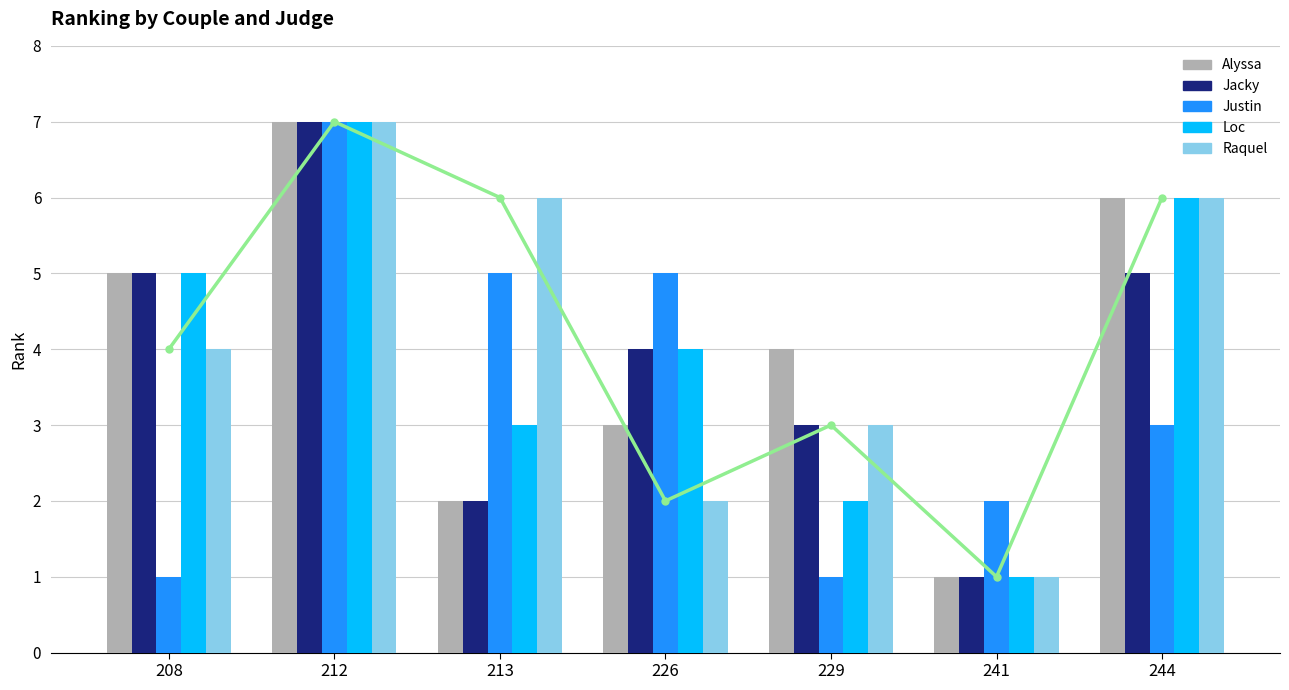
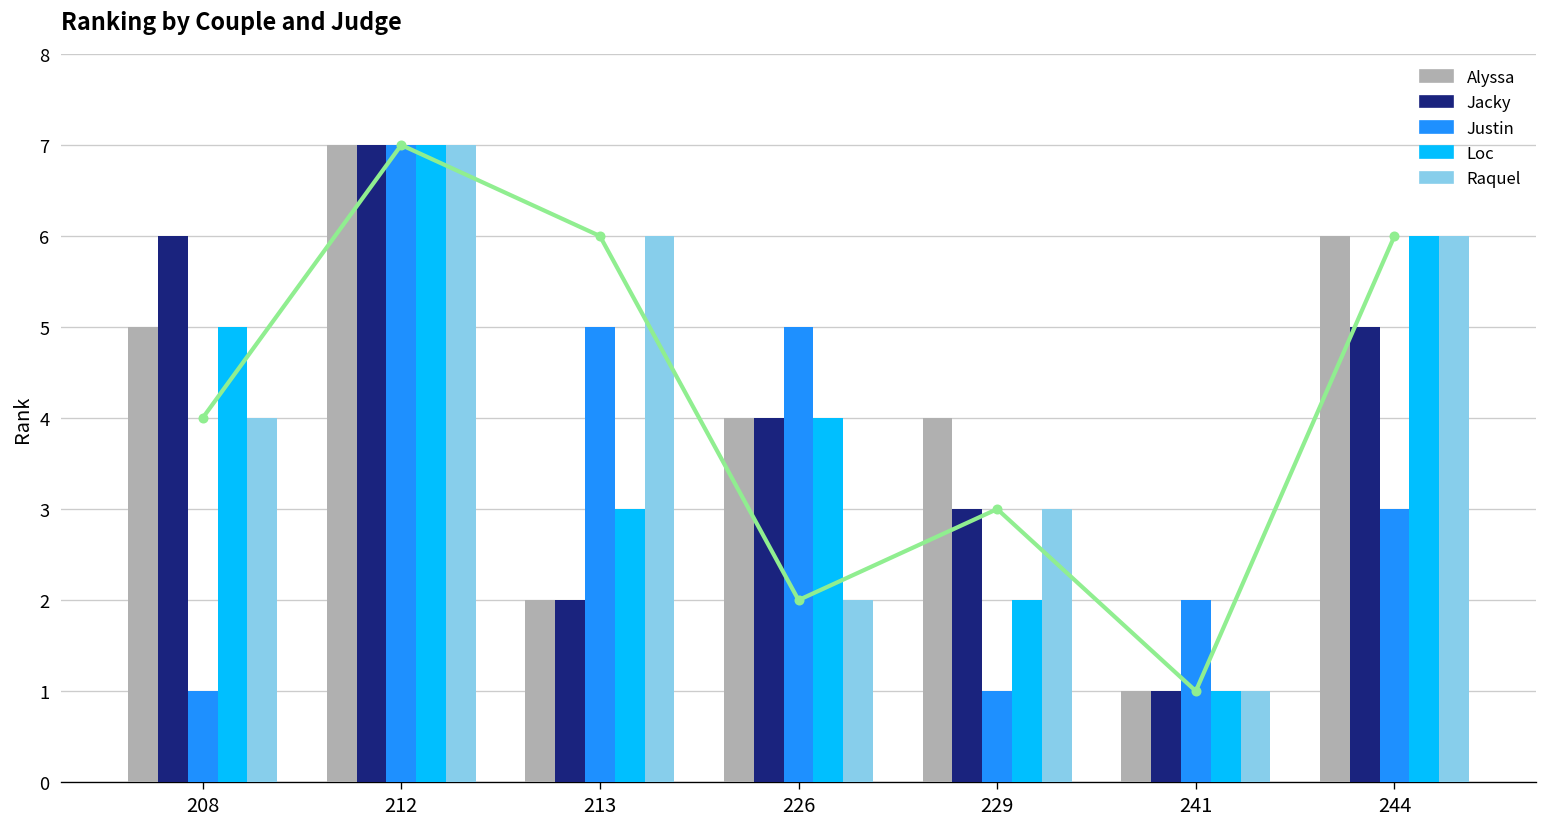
Jacky, 208: 5 -> 6
Alyssa, 226: 3 -> 4
